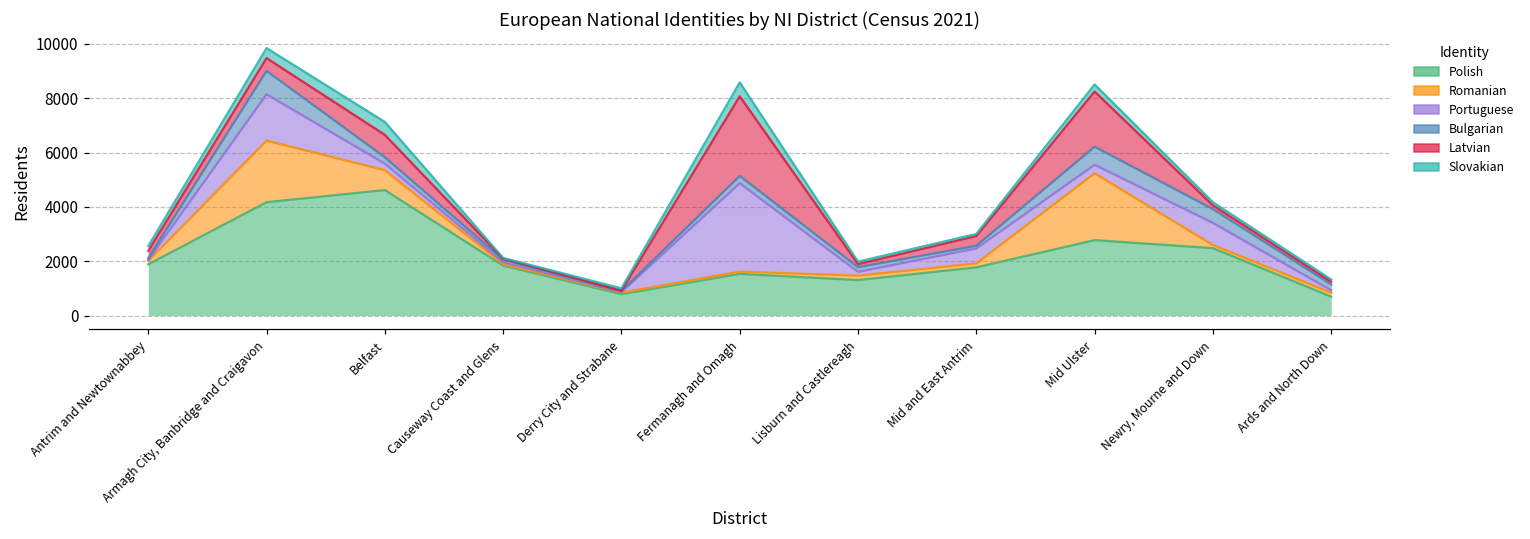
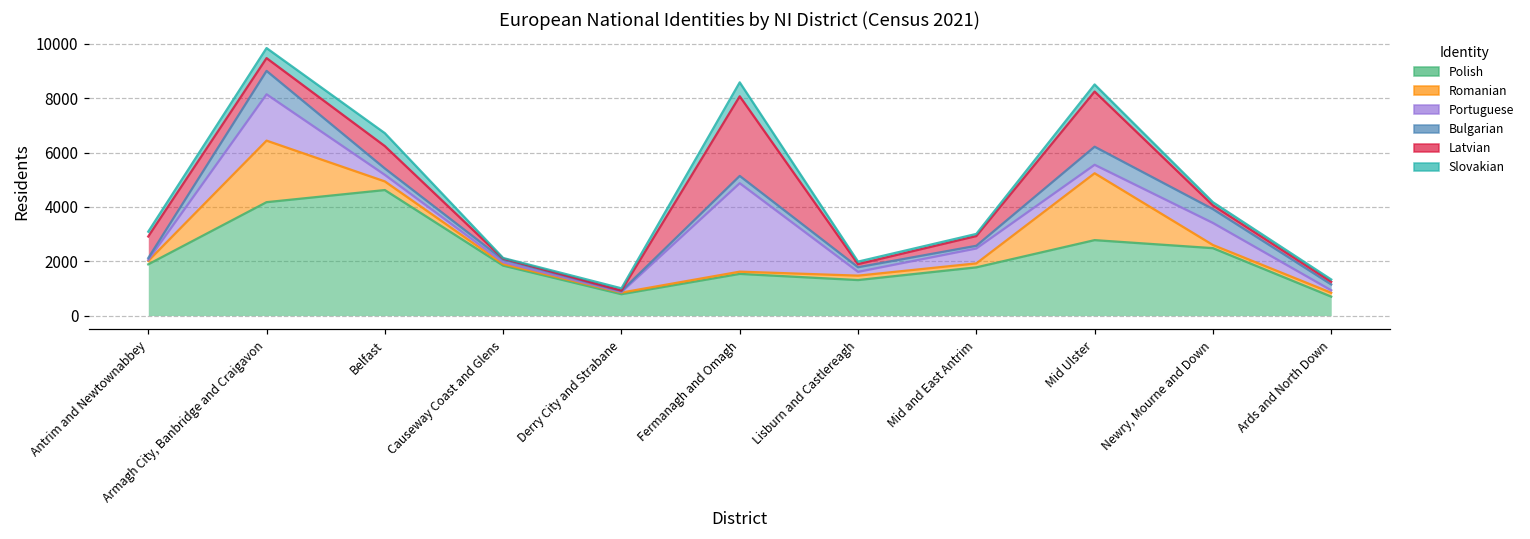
Latvian, Antrim and Newtownabbey: 300 -> 800
Romanian, Belfast: 700 -> 300
